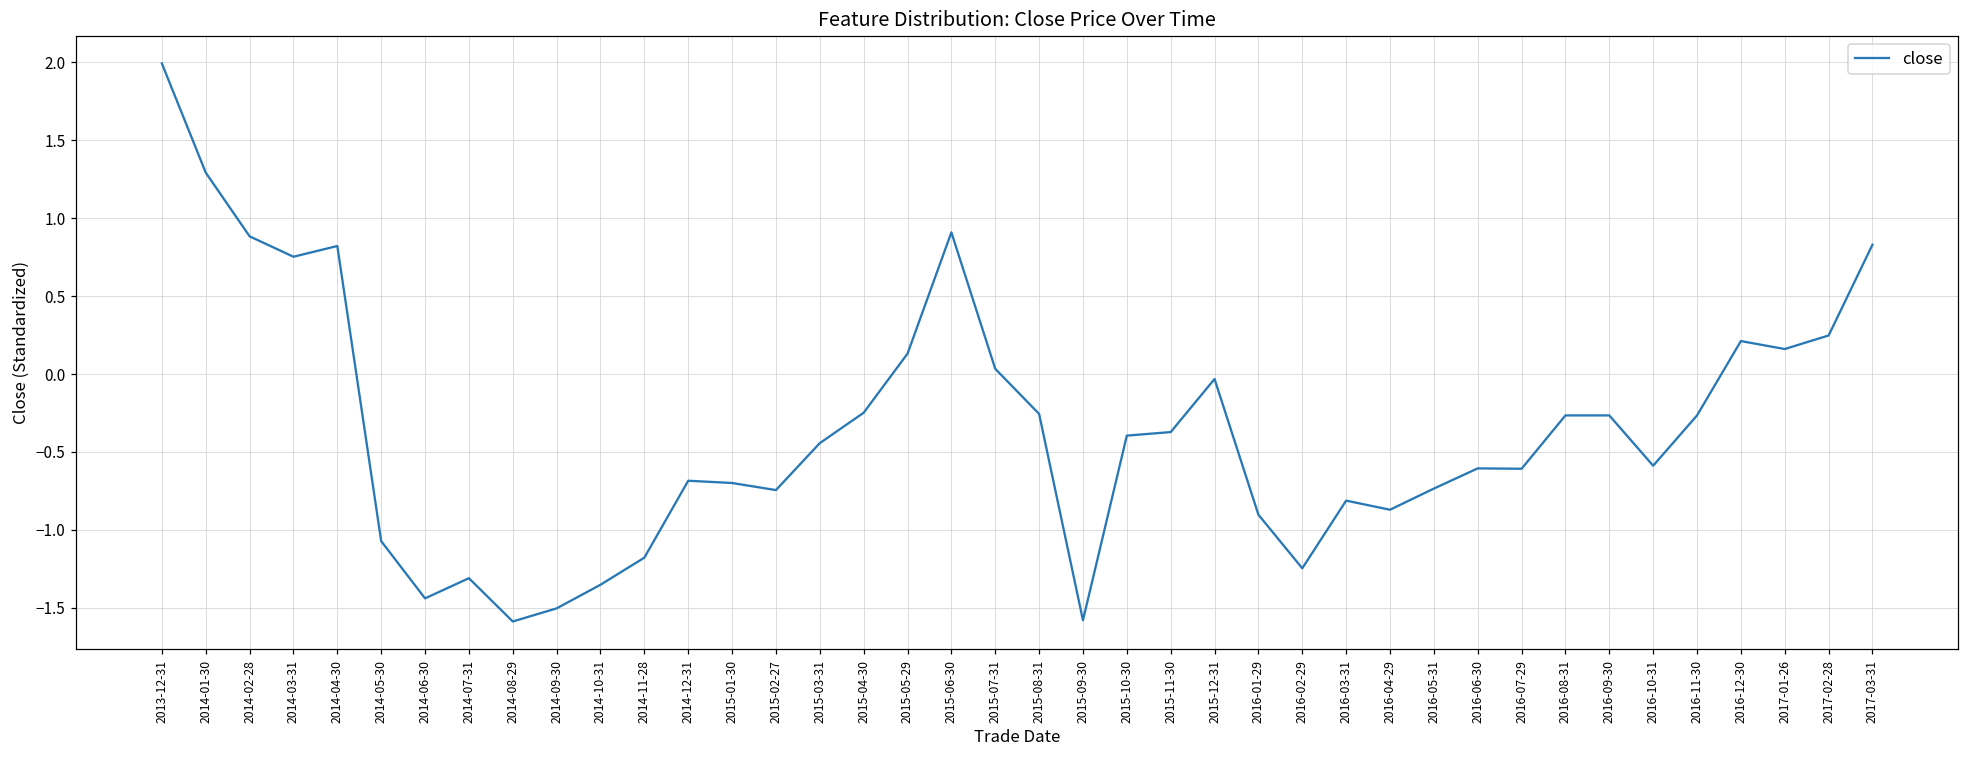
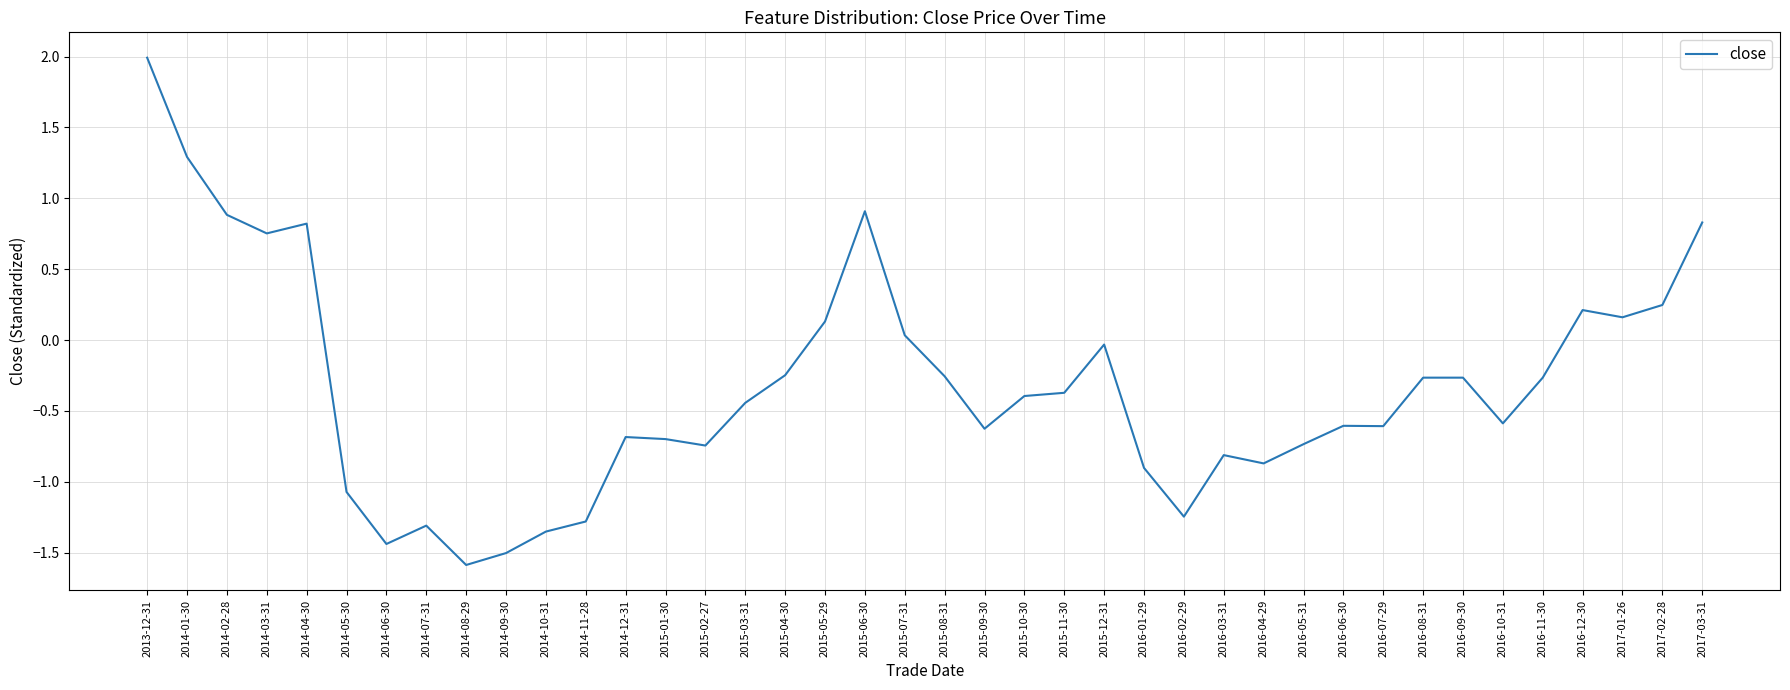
2014-11-28: -1.18 -> -1.28
2015-09-30: -1.58 -> -0.63
